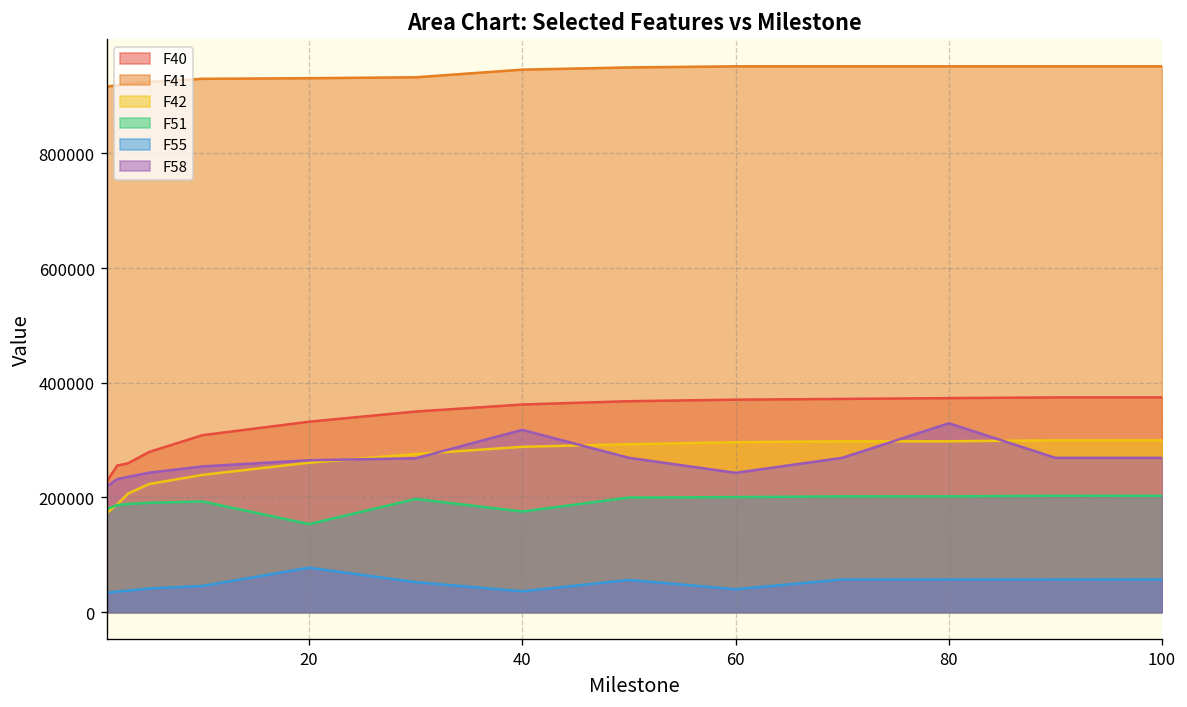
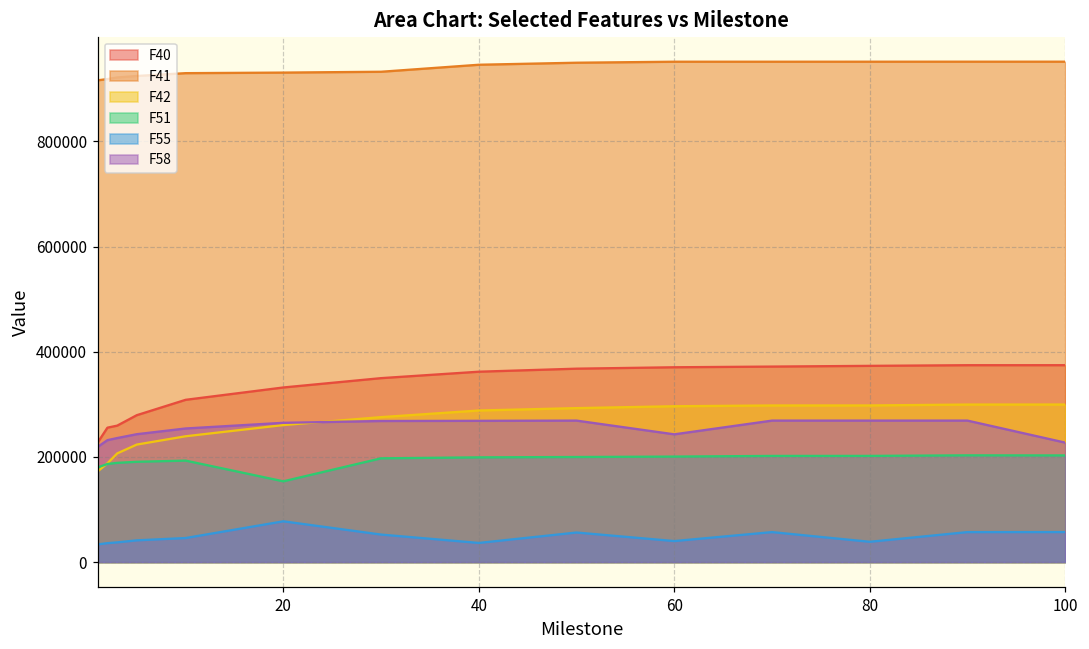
F51, 40: 180000 -> 200000
F58, 40: 320000 -> 270000
F55, 80: 60000 -> 40000
F58, 80: 330000 -> 270000
F58, 100: 270000 -> 230000
